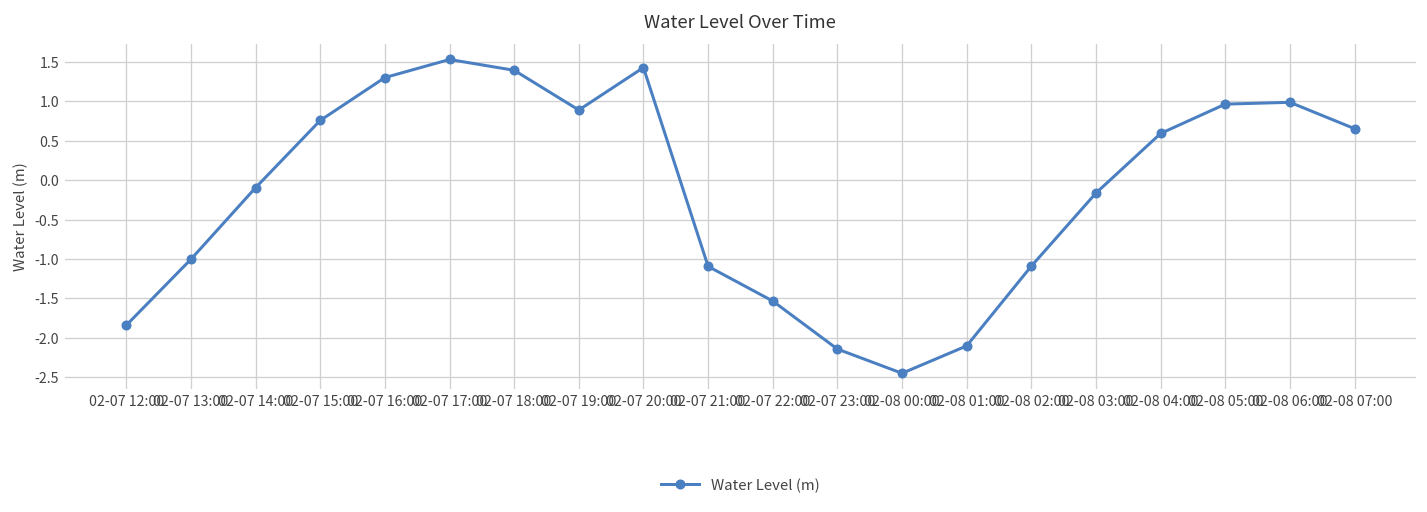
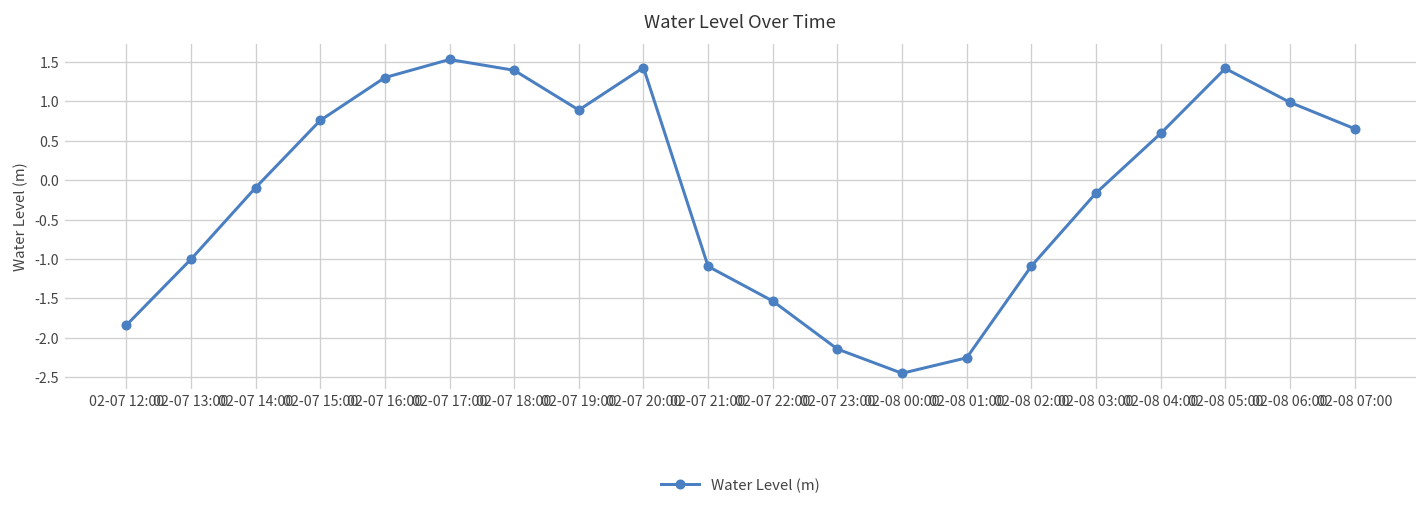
02-08 01:00: -2.1 -> -2.3
02-08 05:00: 1.0 -> 1.4
